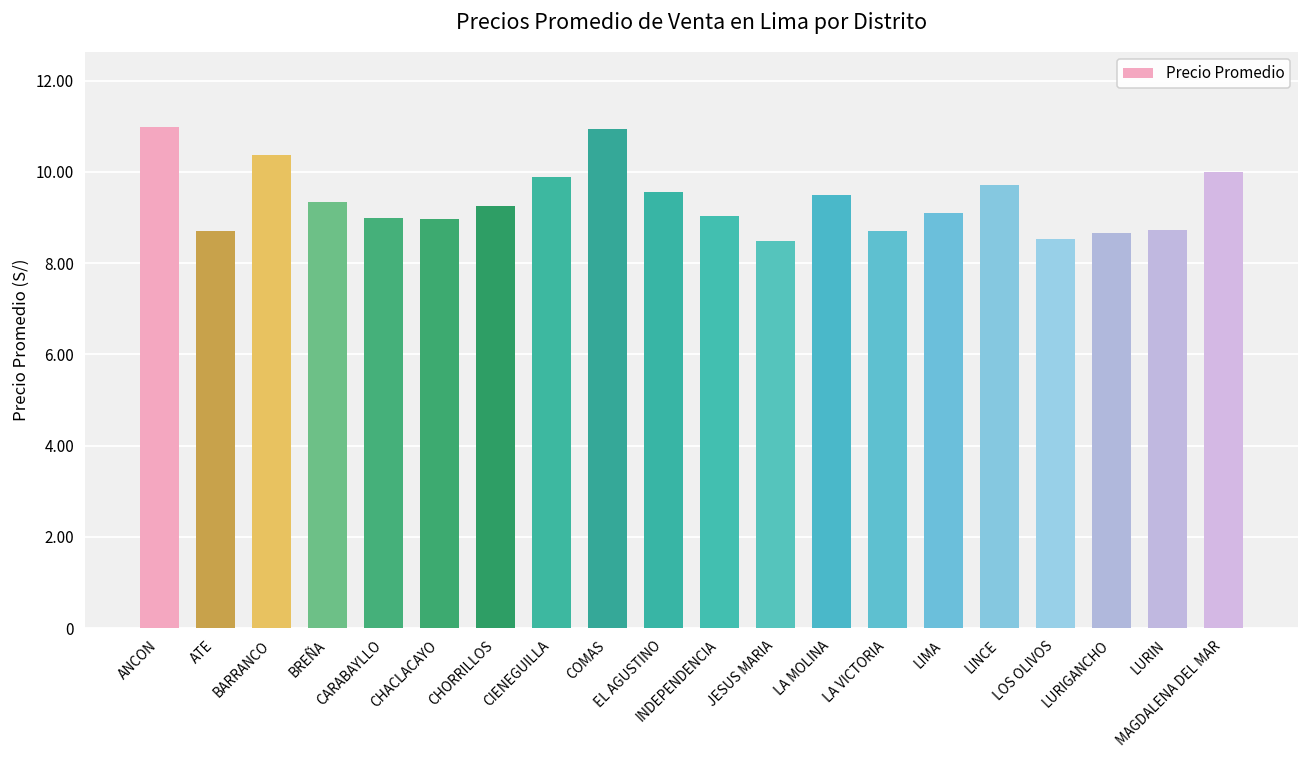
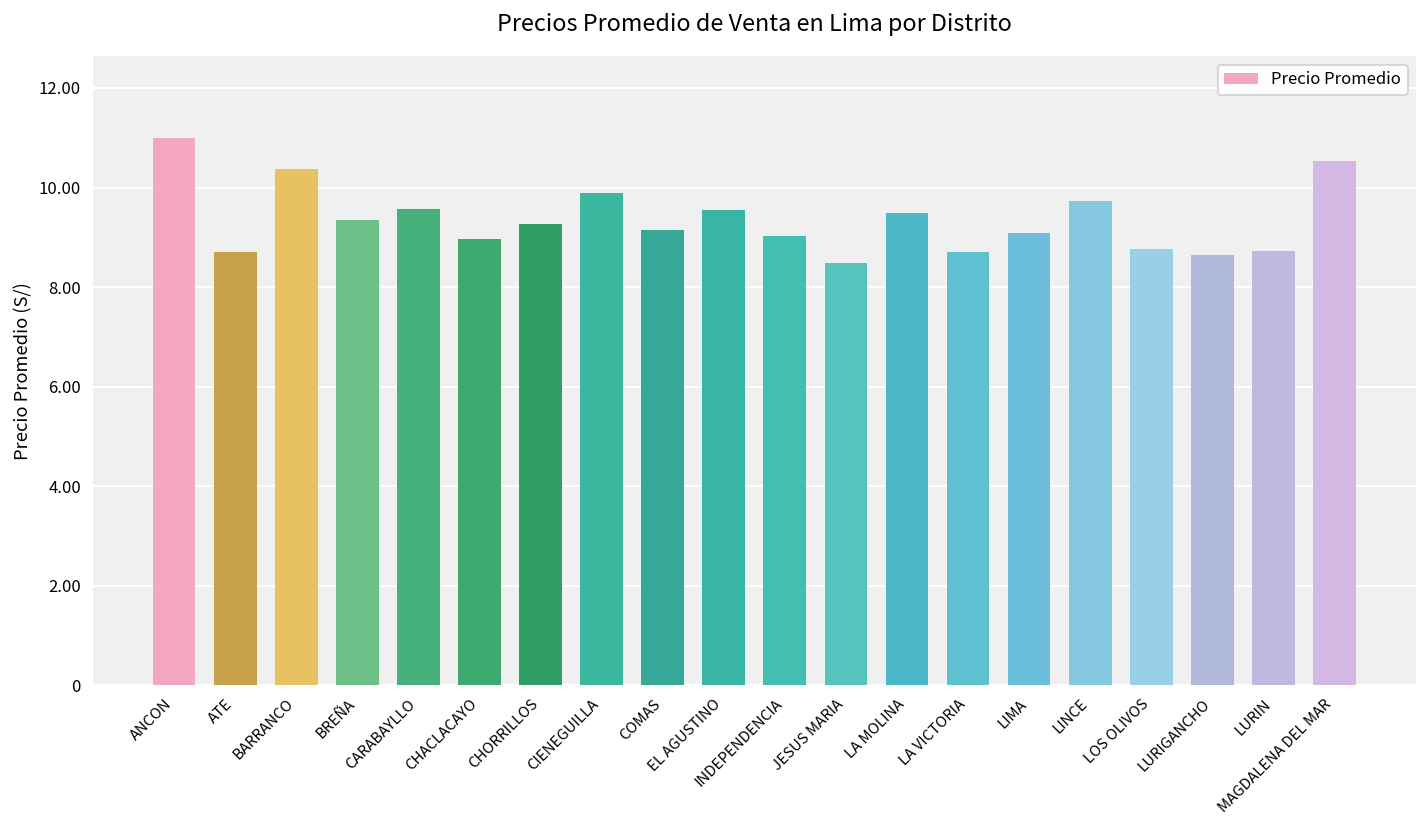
CARABAYLLO: 9.0 -> 9.6
COMAS: 10.9 -> 9.1
LOS OLIVOS: 8.5 -> 8.8
MAGDALENA DEL MAR: 10.0 -> 10.5
